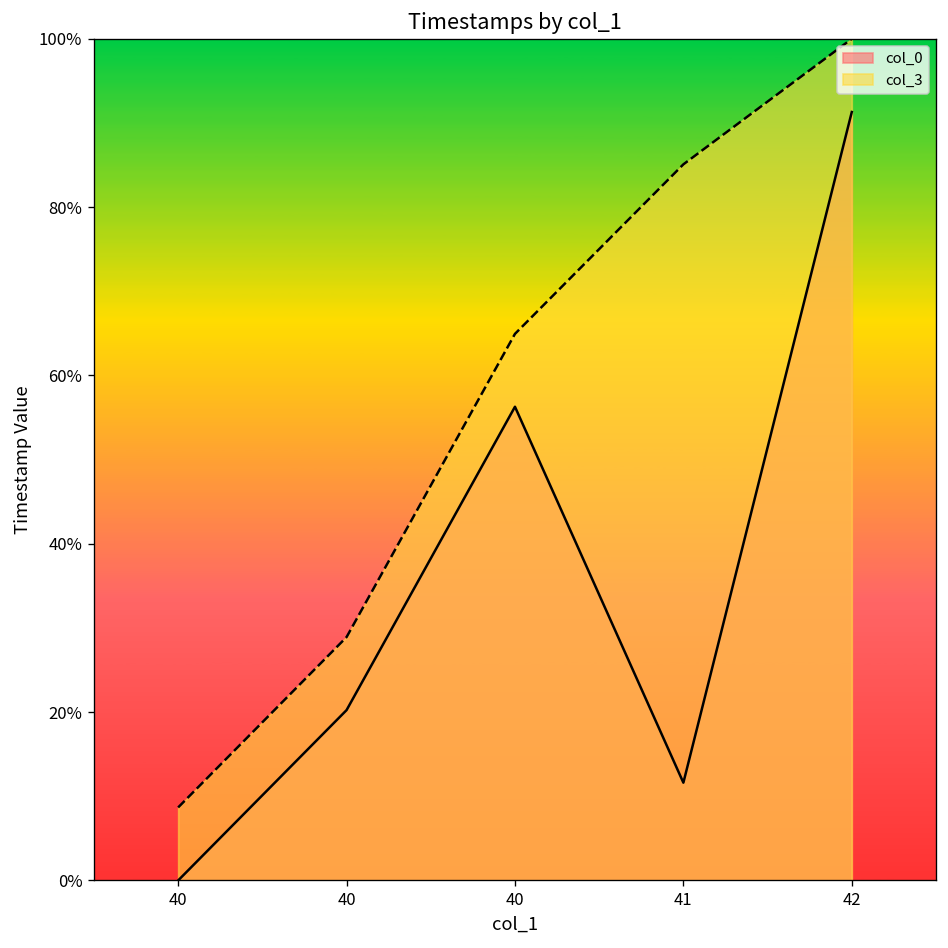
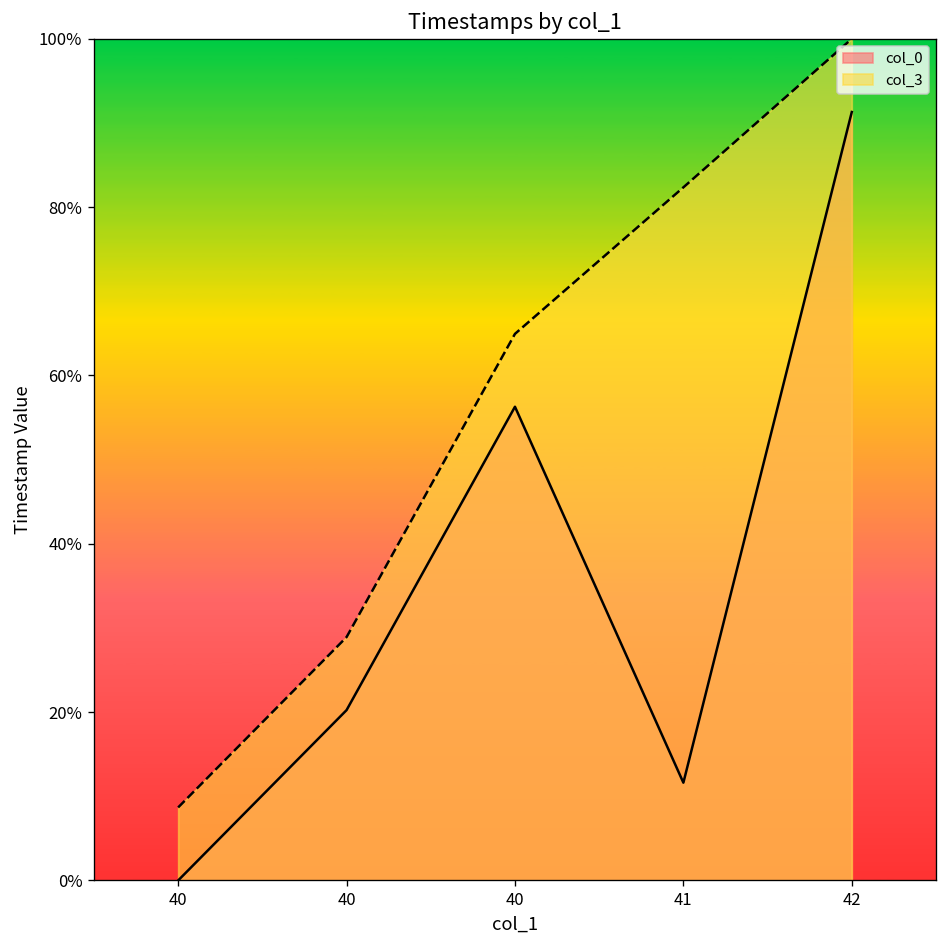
col_3, 41: 85% -> 82%
